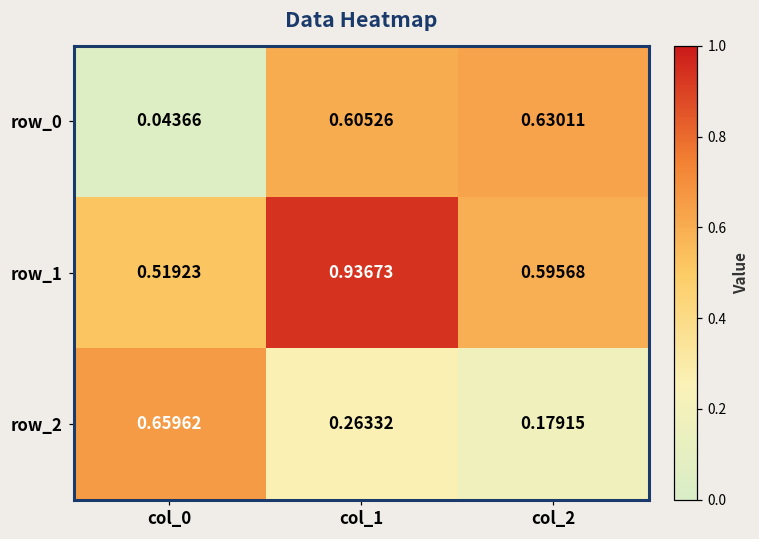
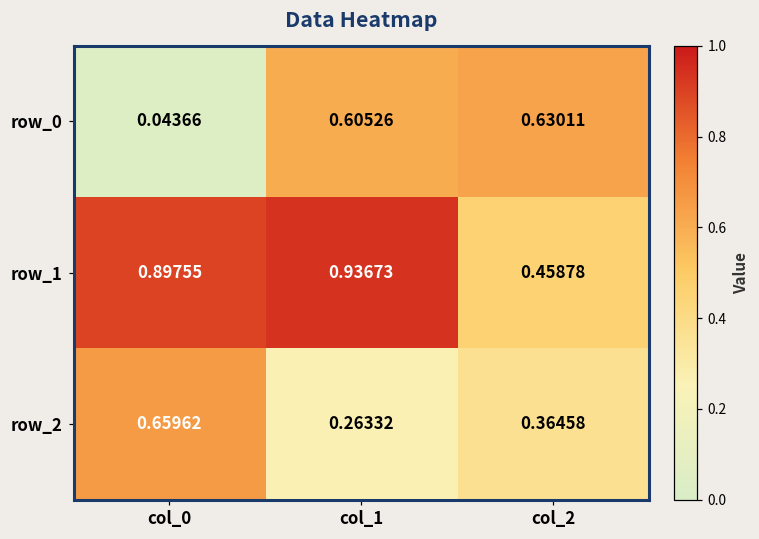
row_1, col_0: 0.51923 -> 0.89755
row_1, col_2: 0.59568 -> 0.45878
row_2, col_2: 0.17915 -> 0.36458
